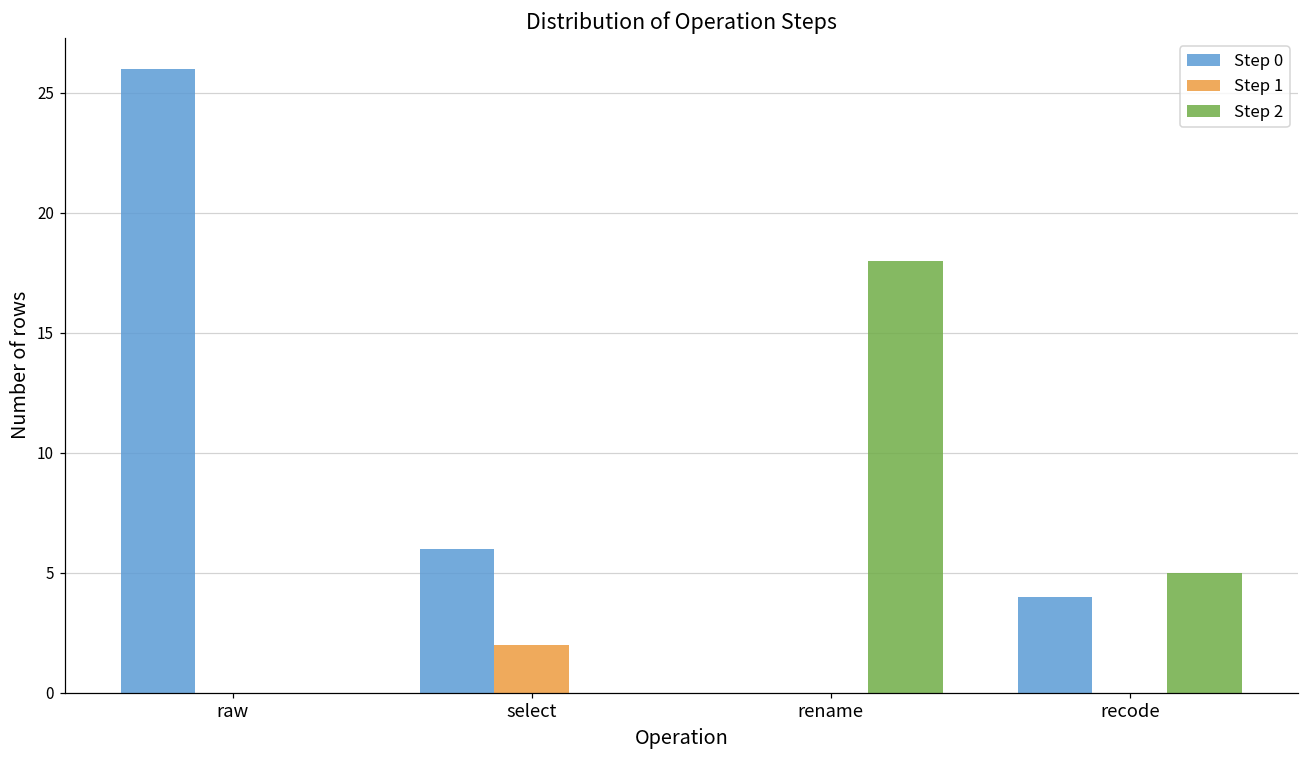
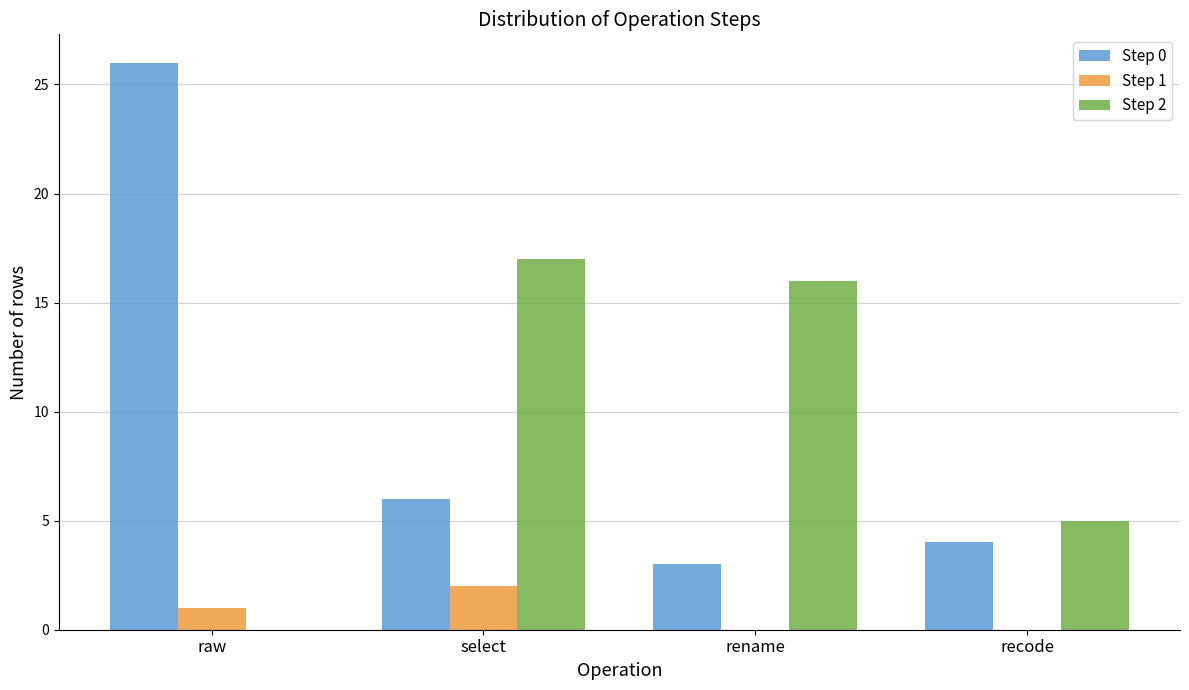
Step 1, raw: 0 -> 1
Step 2, select: 0 -> 17
Step 0, rename: 0 -> 3
Step 2, rename: 18 -> 16
